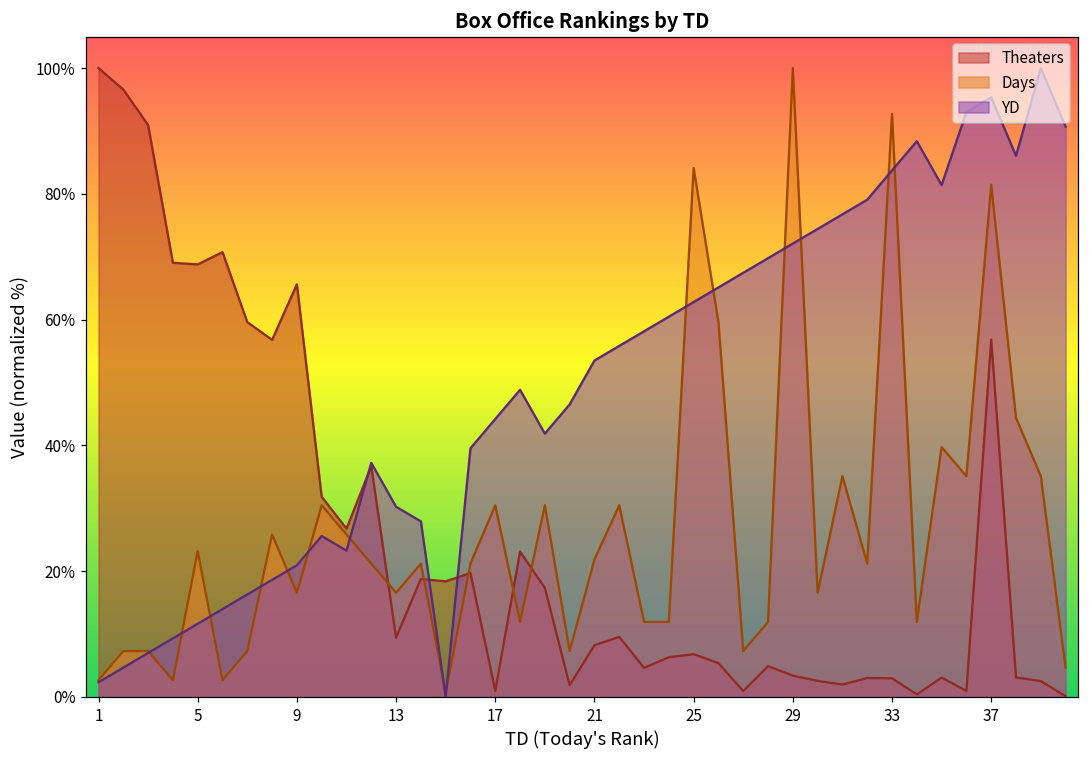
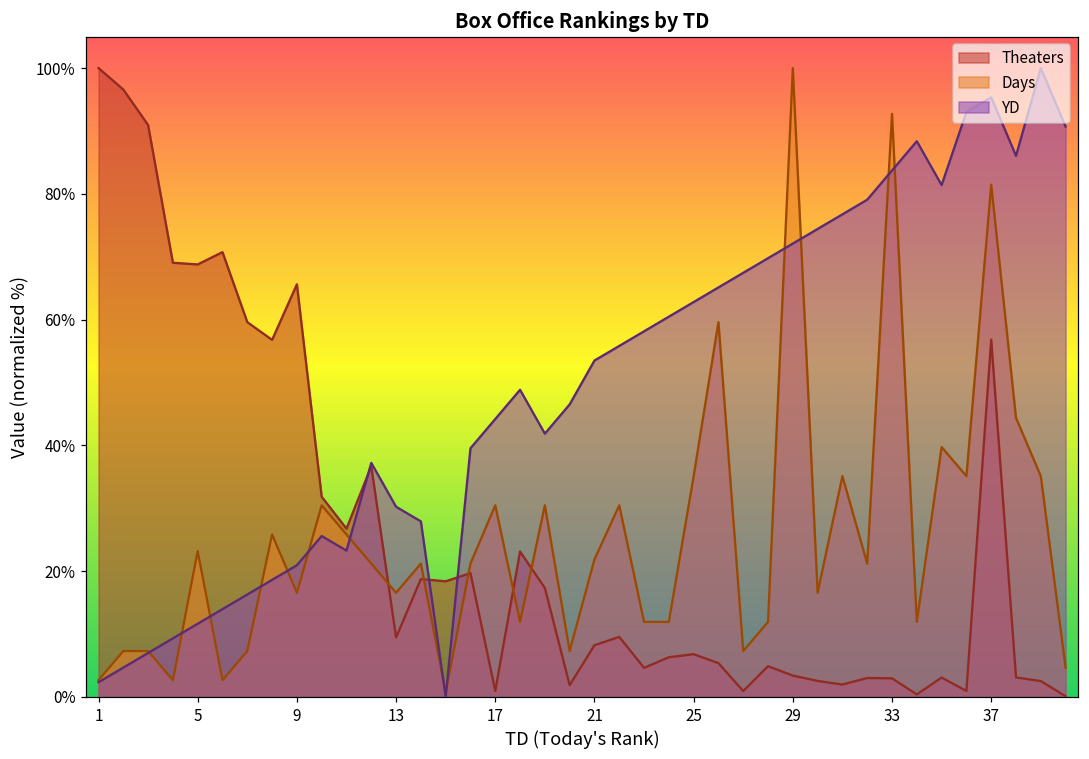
Days, 25: 84% -> 35%
